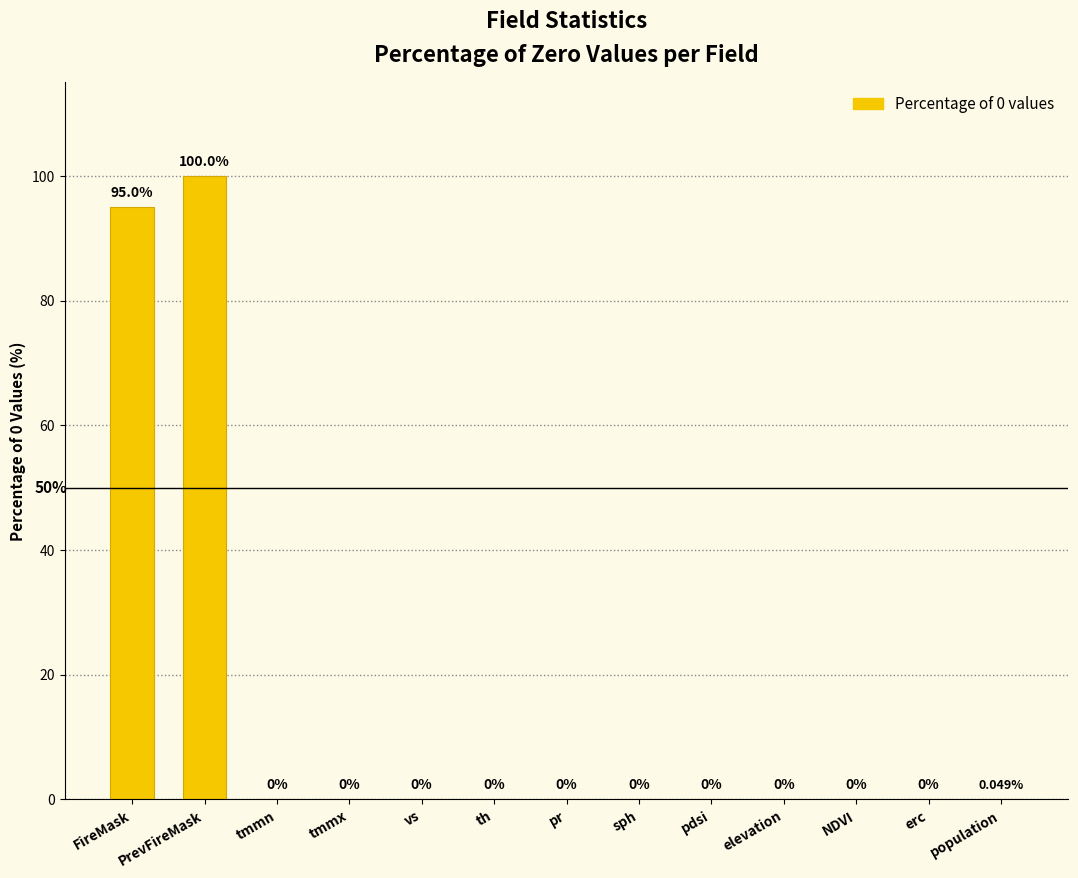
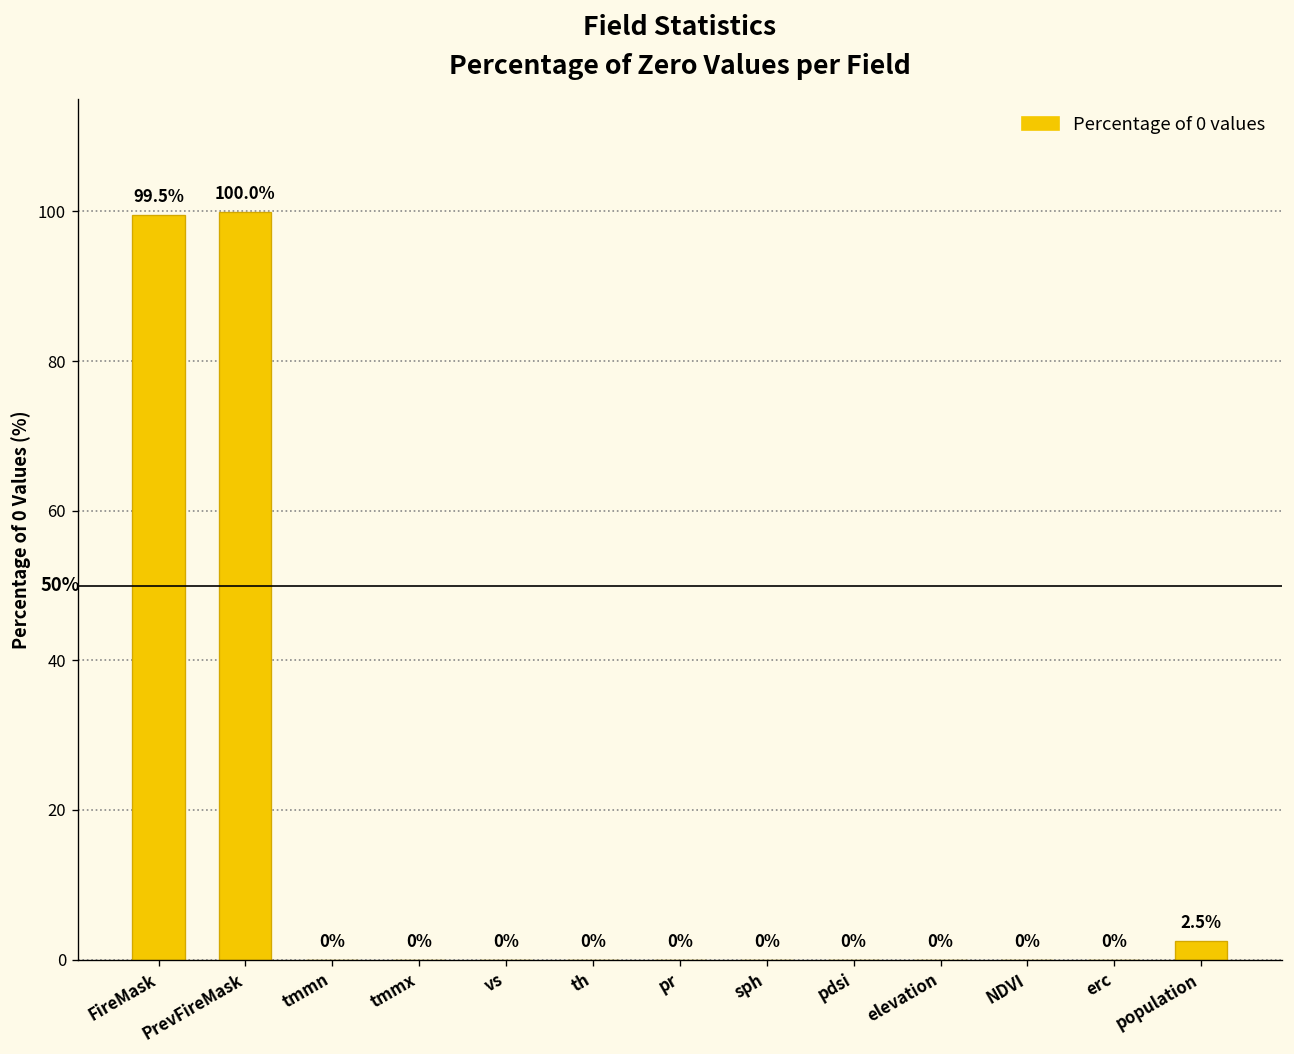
FireMask: 95.0% -> 99.5%
population: 0.049% -> 2.5%
